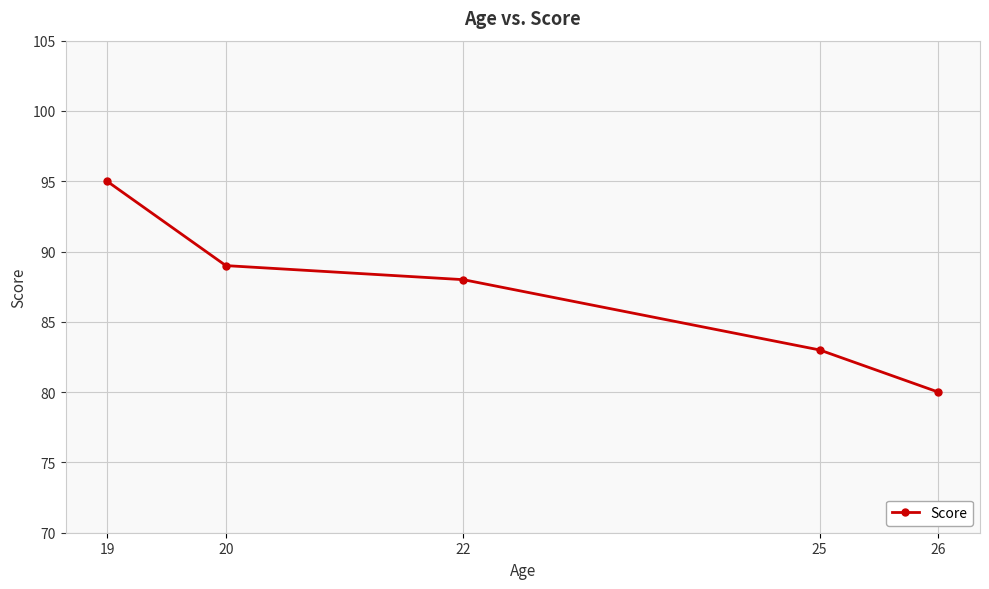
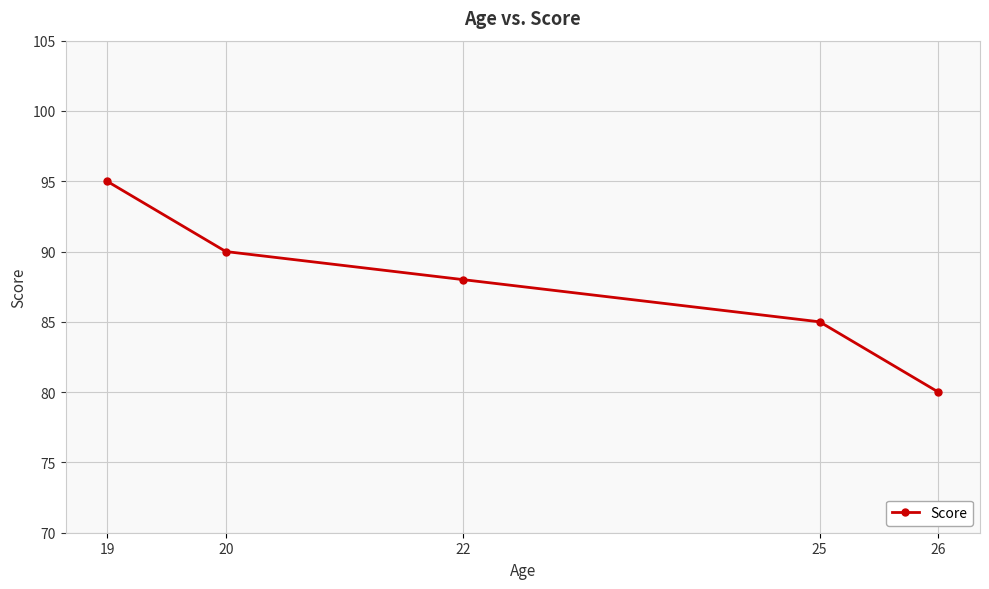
20: 89 -> 90
25: 83 -> 85
